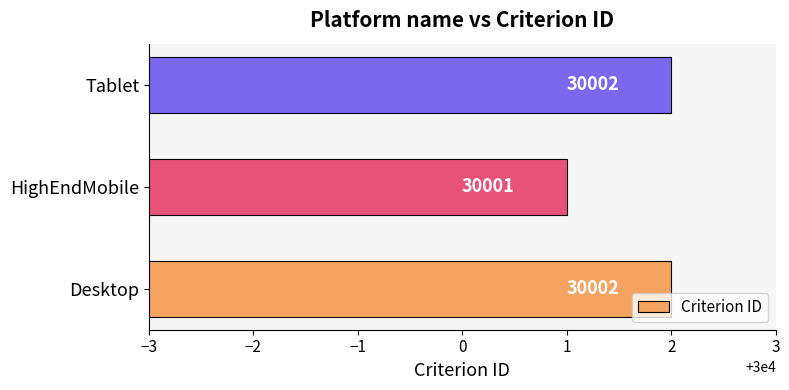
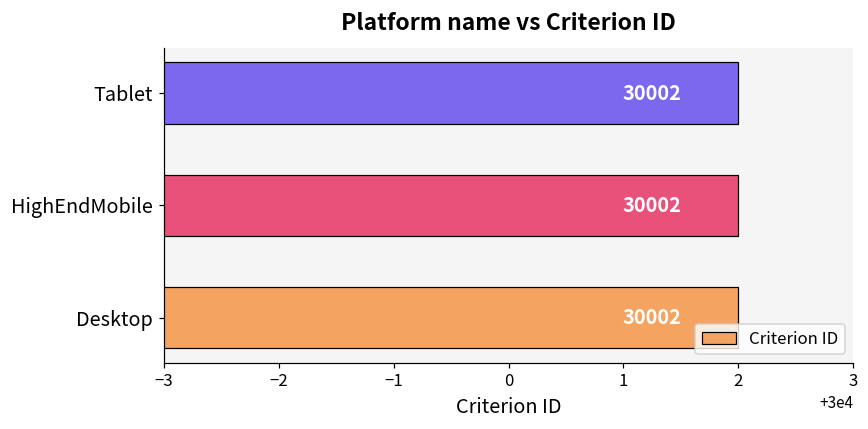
HighEndMobile: 30001 -> 30002
